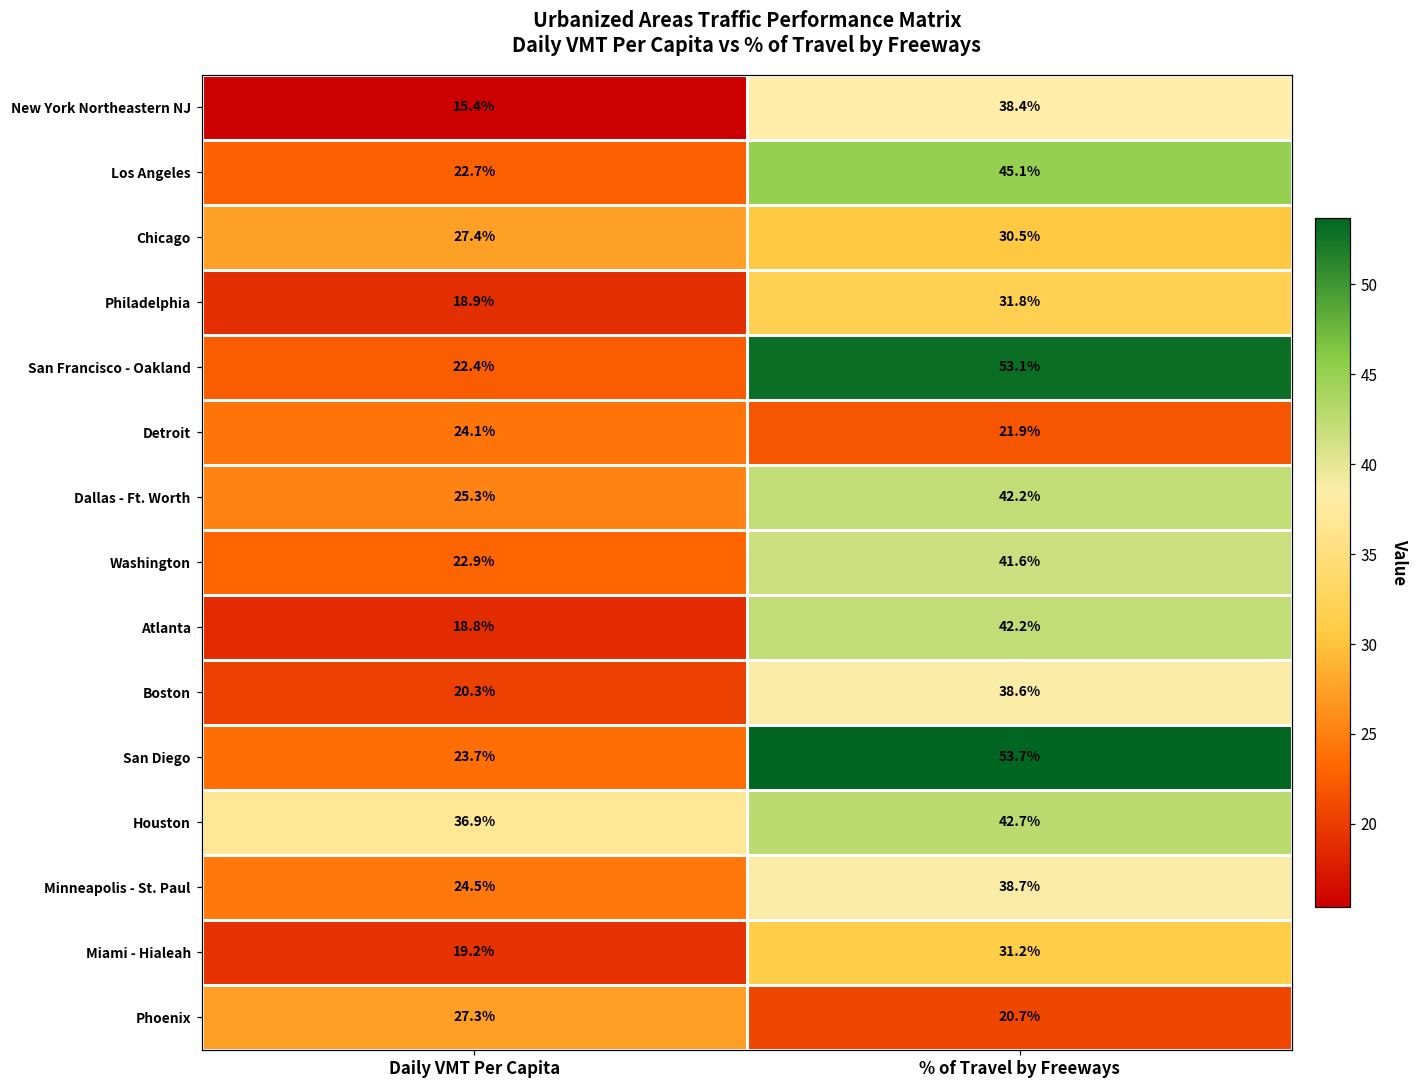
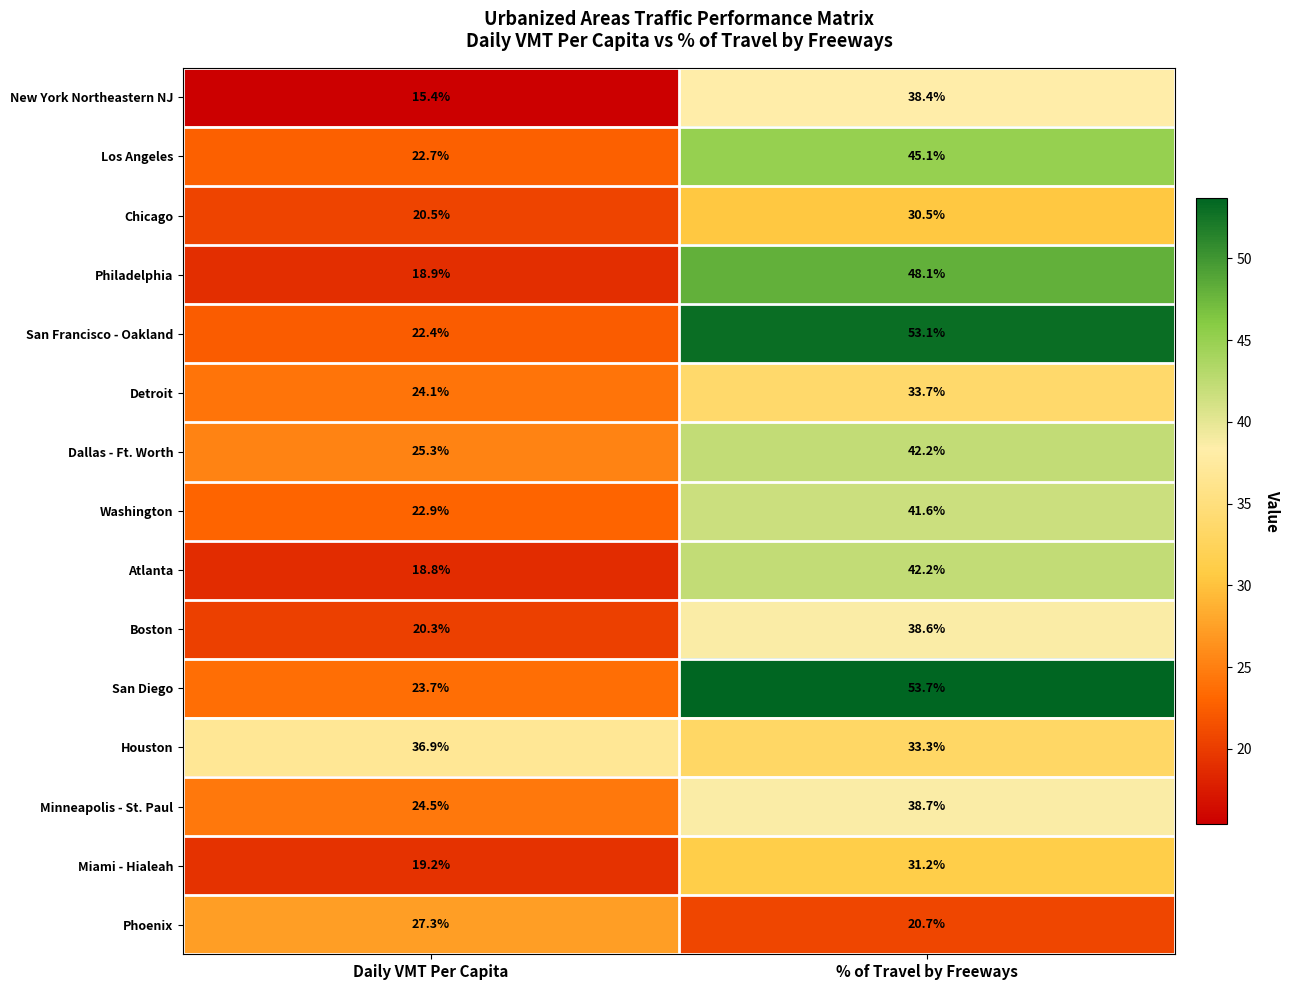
Chicago, Daily VMT Per Capita: 27.4% -> 20.5%
Philadelphia, % of Travel by Freeways: 31.8% -> 48.1%
Detroit, % of Travel by Freeways: 21.9% -> 33.7%
Houston, % of Travel by Freeways: 42.7% -> 33.3%
